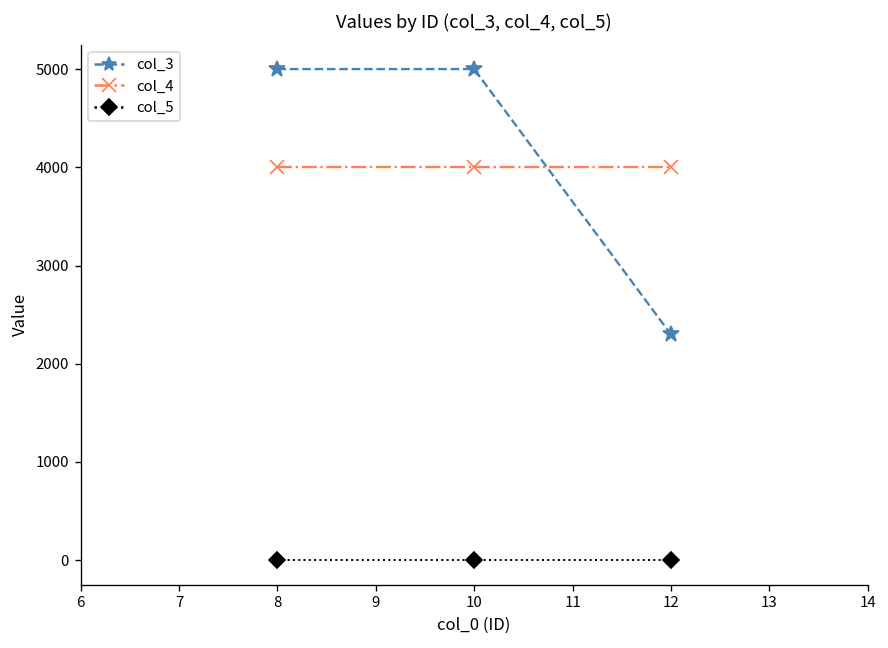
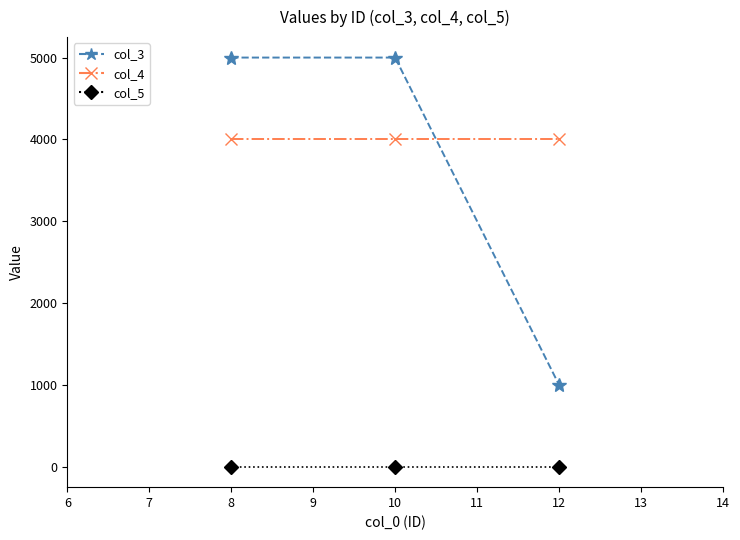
col_3, 12: 2300 -> 1000
